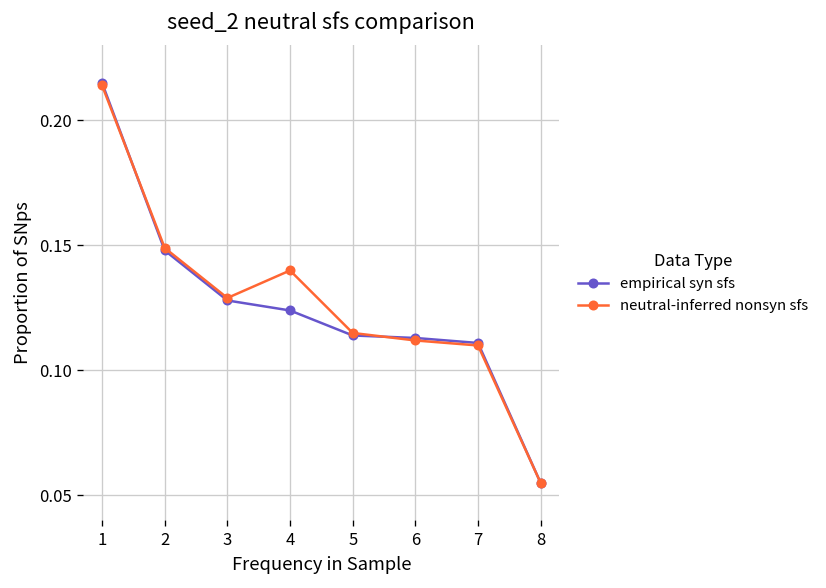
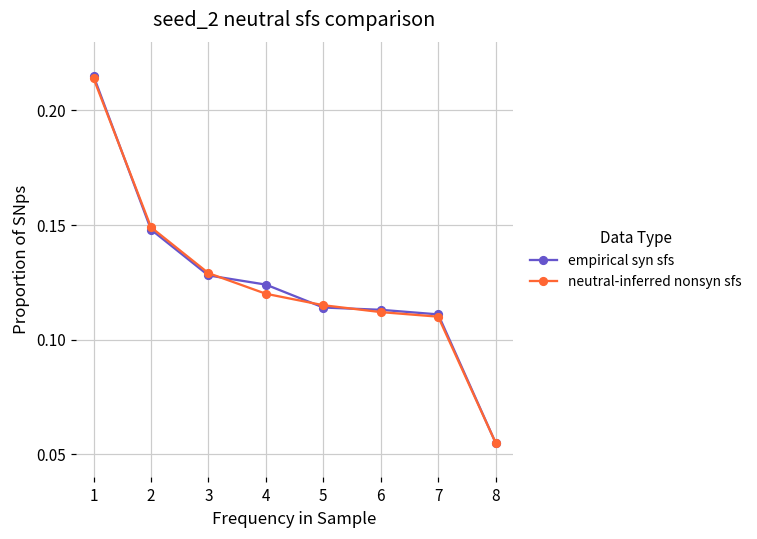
neutral-inferred nonsyn sfs, 4: 0.14 -> 0.12
